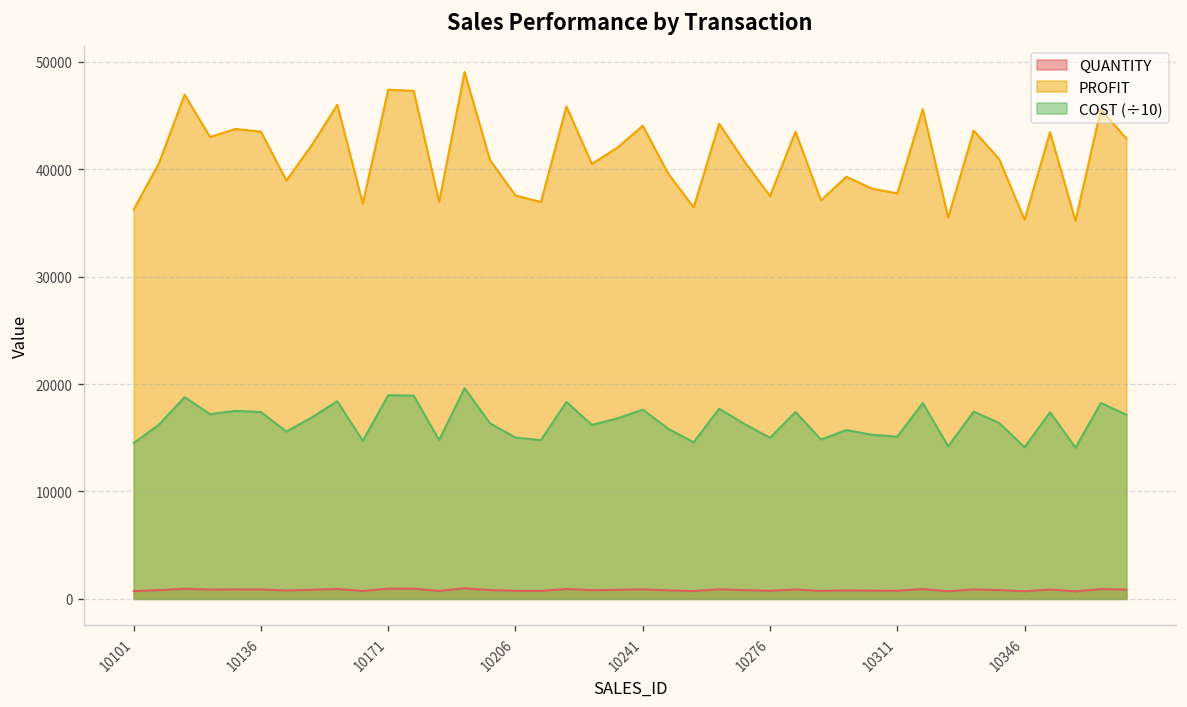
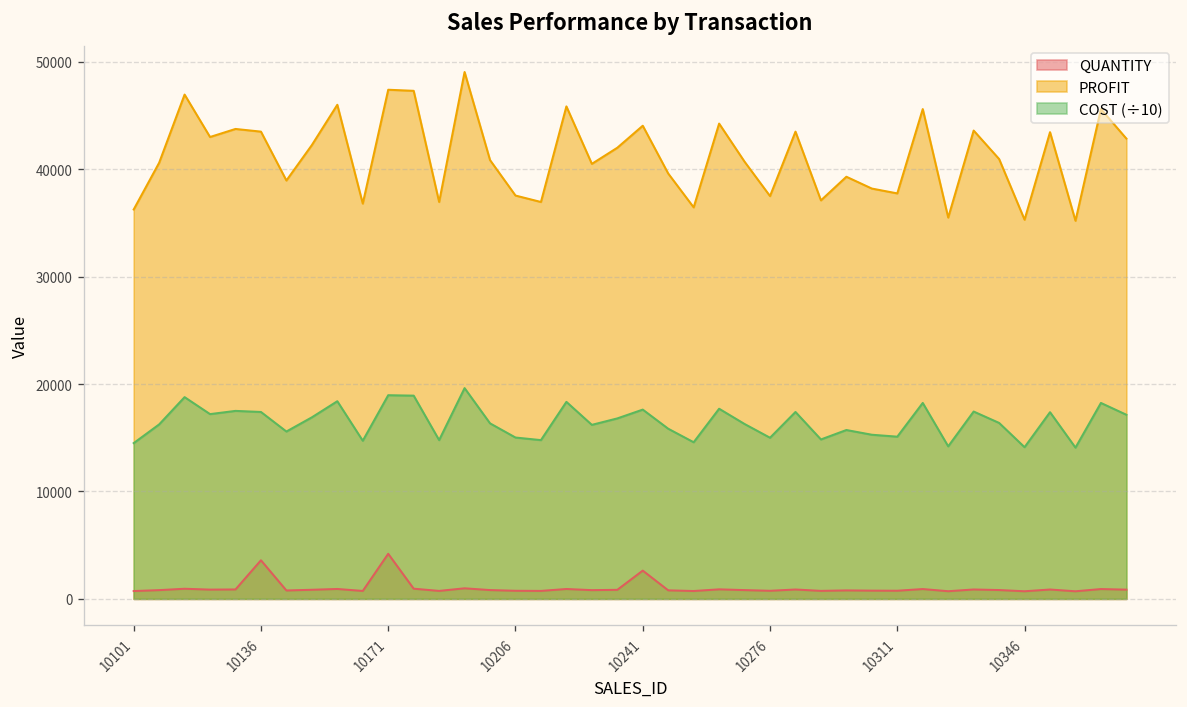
QUANTITY, 10136: 1000 -> 4000
QUANTITY, 10171: 1000 -> 4000
QUANTITY, 10241: 1000 -> 3000
